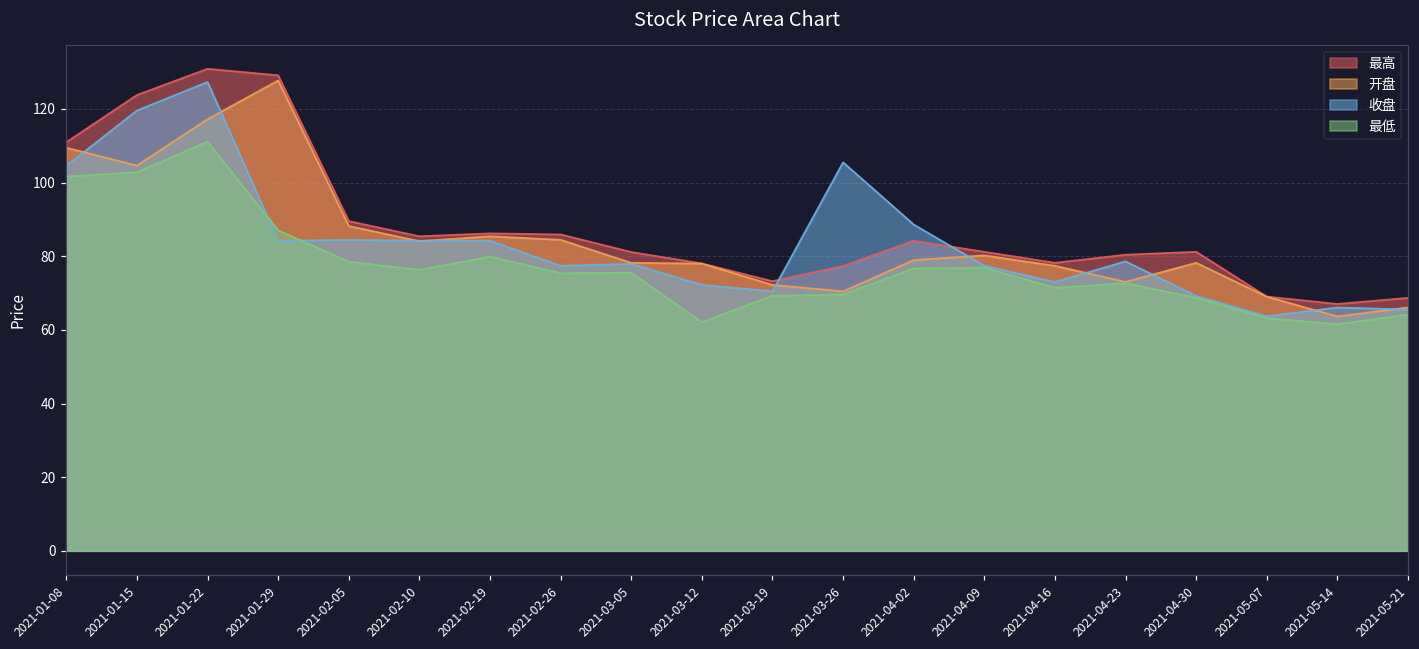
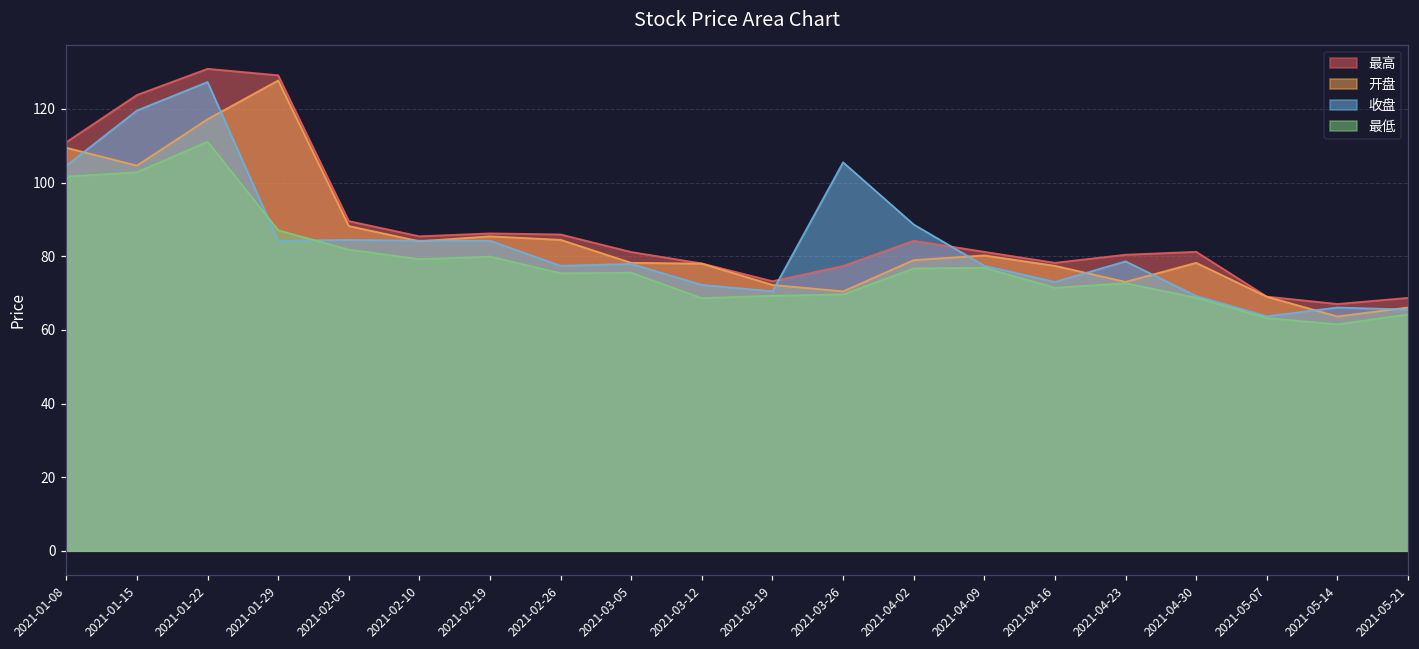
最低, 2021-02-05: 79 -> 82
最低, 2021-02-10: 76 -> 79
最低, 2021-03-12: 62 -> 69
